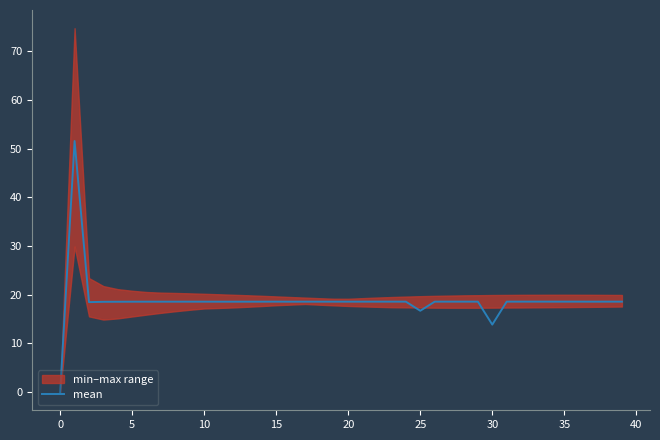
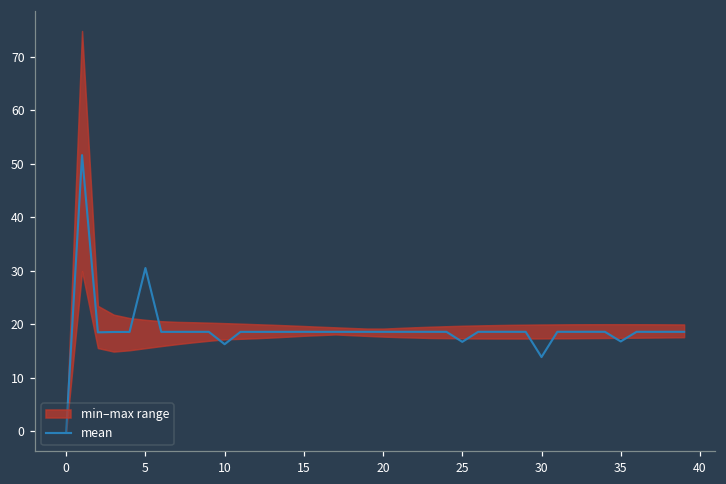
mean, 5: 19 -> 30
mean, 10: 19 -> 16
mean, 35: 19 -> 17
